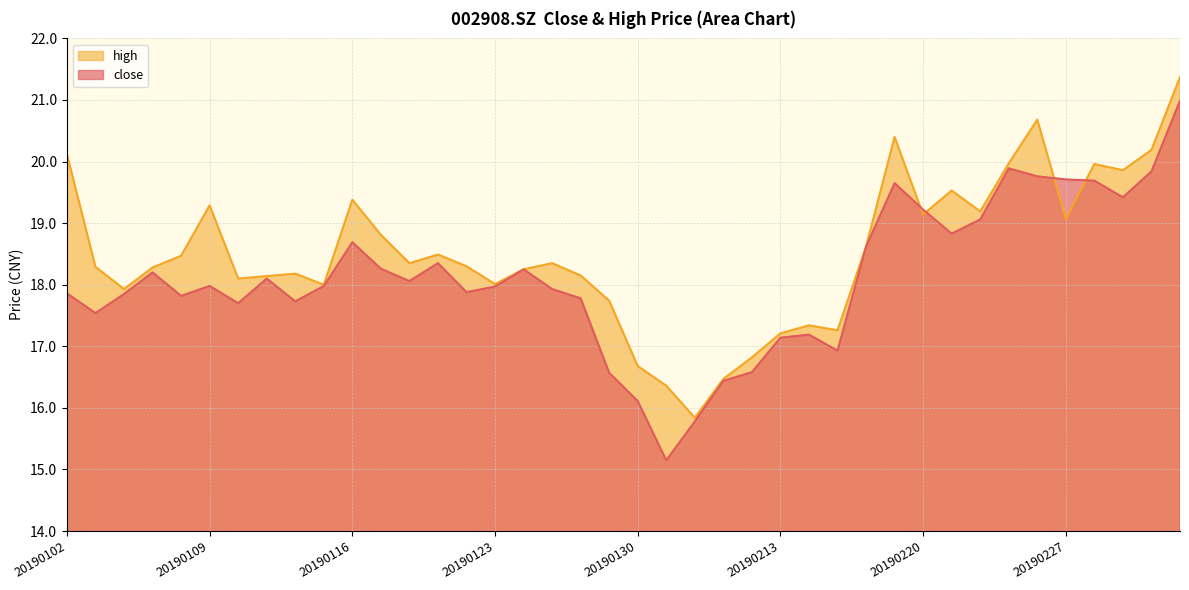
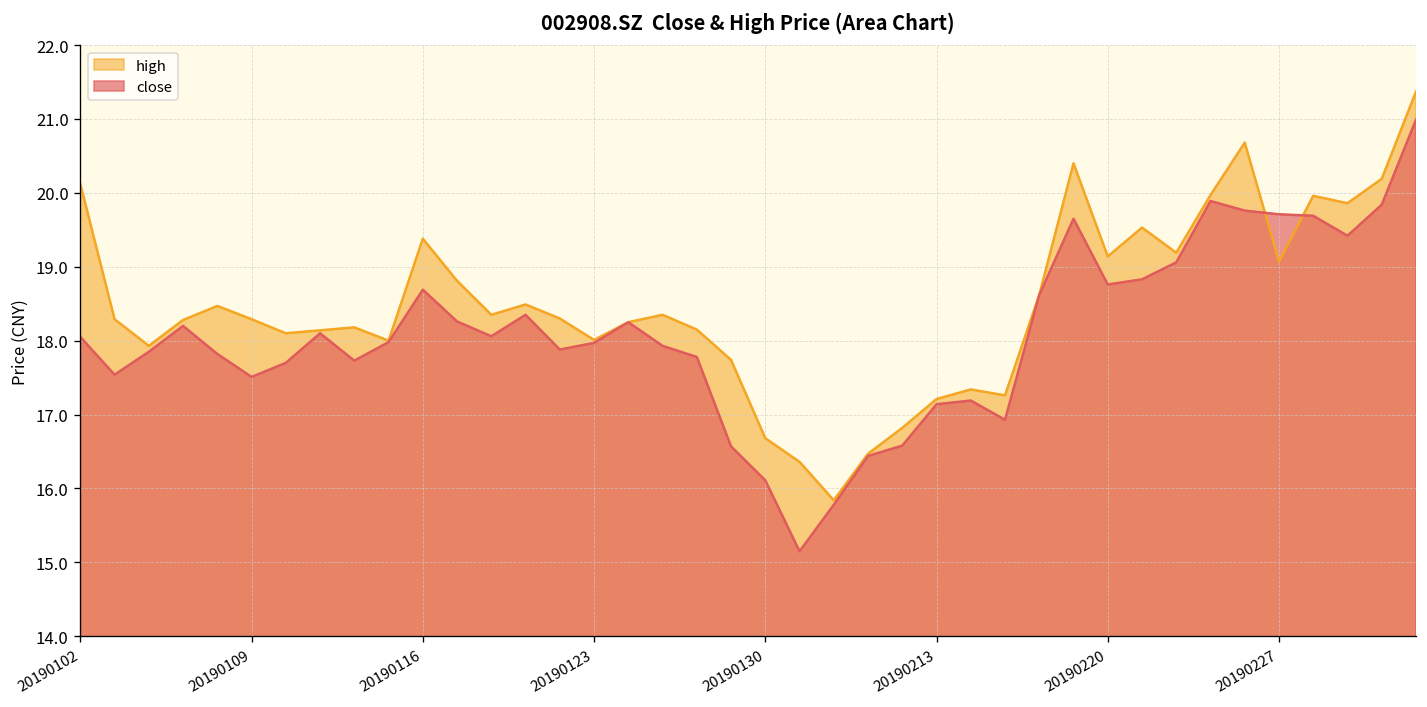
close, 20190102: 17.9 -> 18.1
high, 20190109: 19.3 -> 18.3
close, 20190109: 18.0 -> 17.5
close, 20190220: 19.2 -> 18.8
